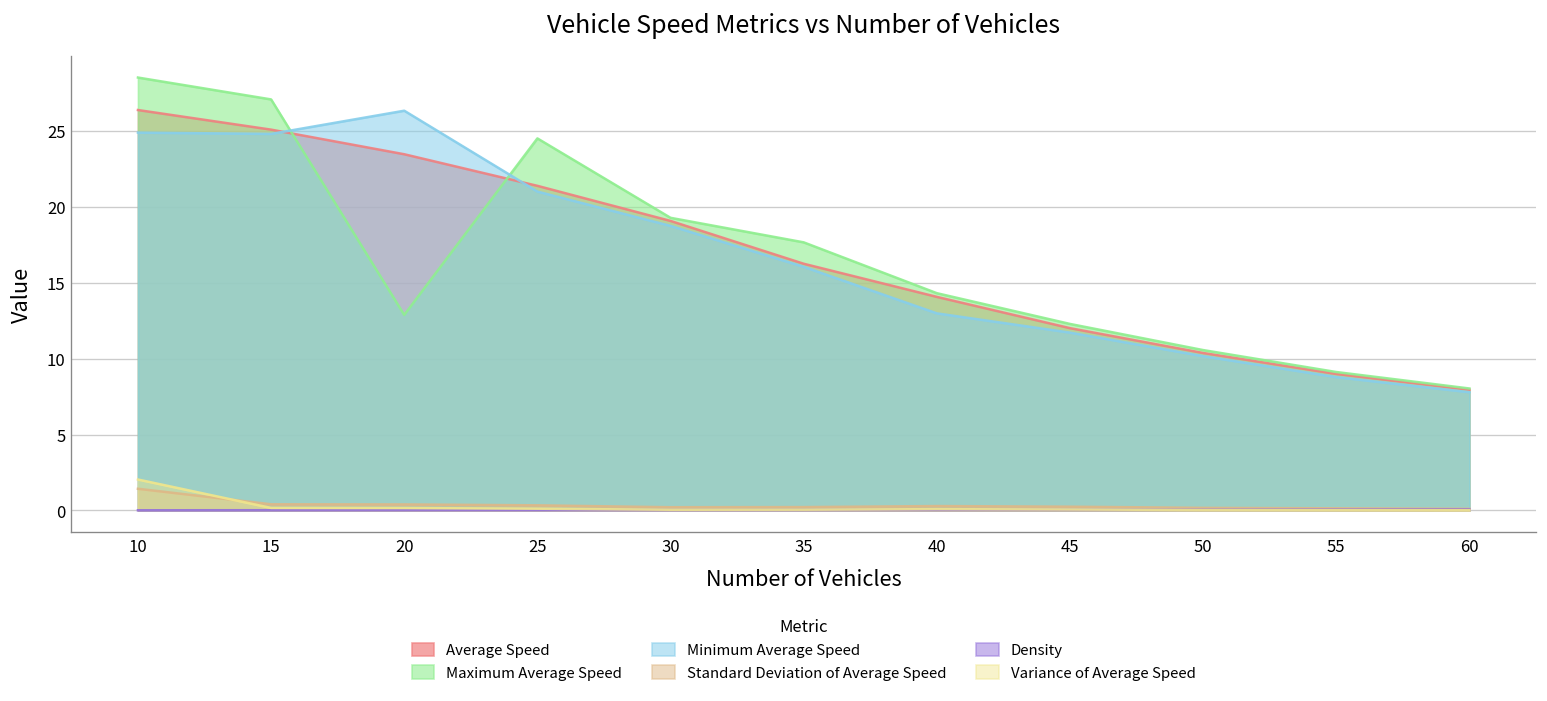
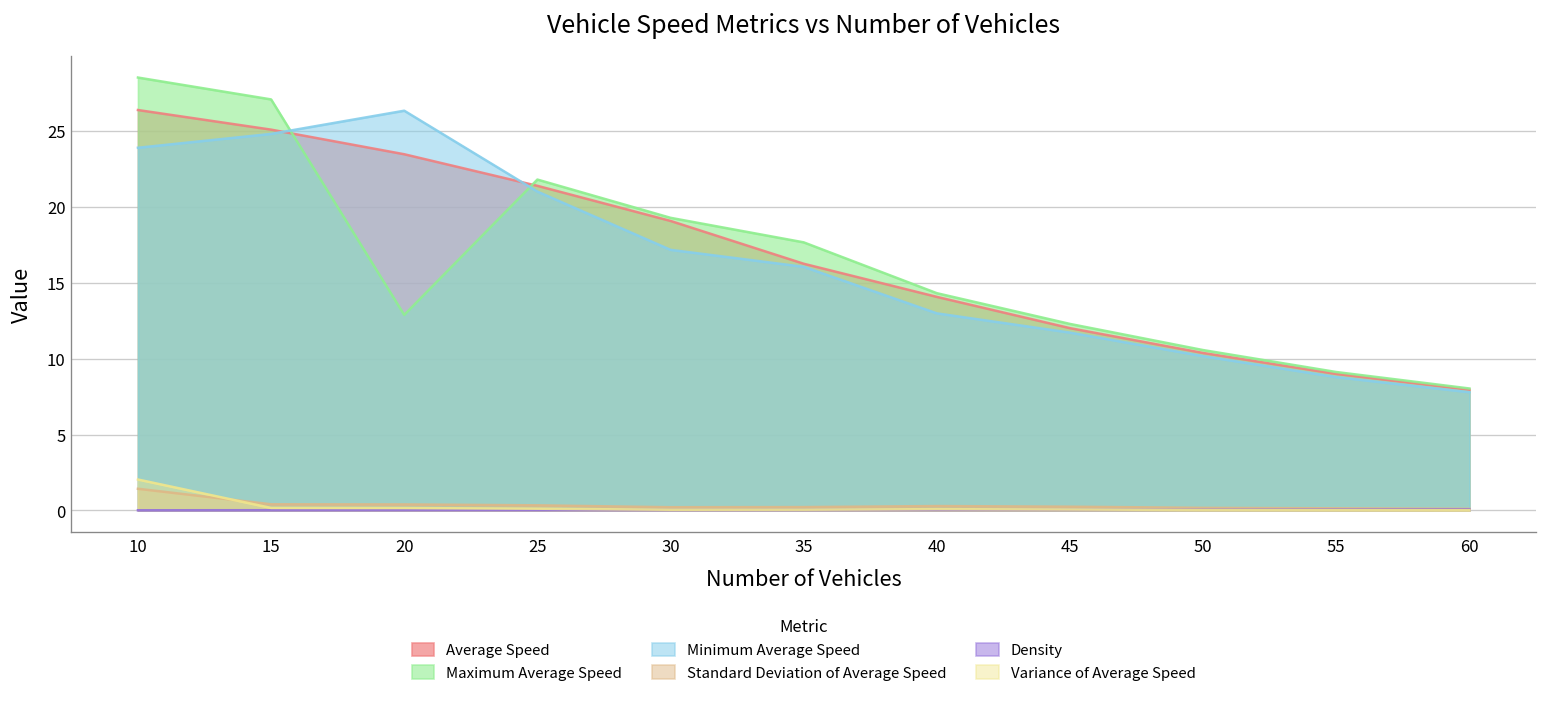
Minimum Average Speed, 10: 24.9 -> 23.9
Maximum Average Speed, 25: 24.5 -> 21.8
Minimum Average Speed, 30: 18.8 -> 17.2
